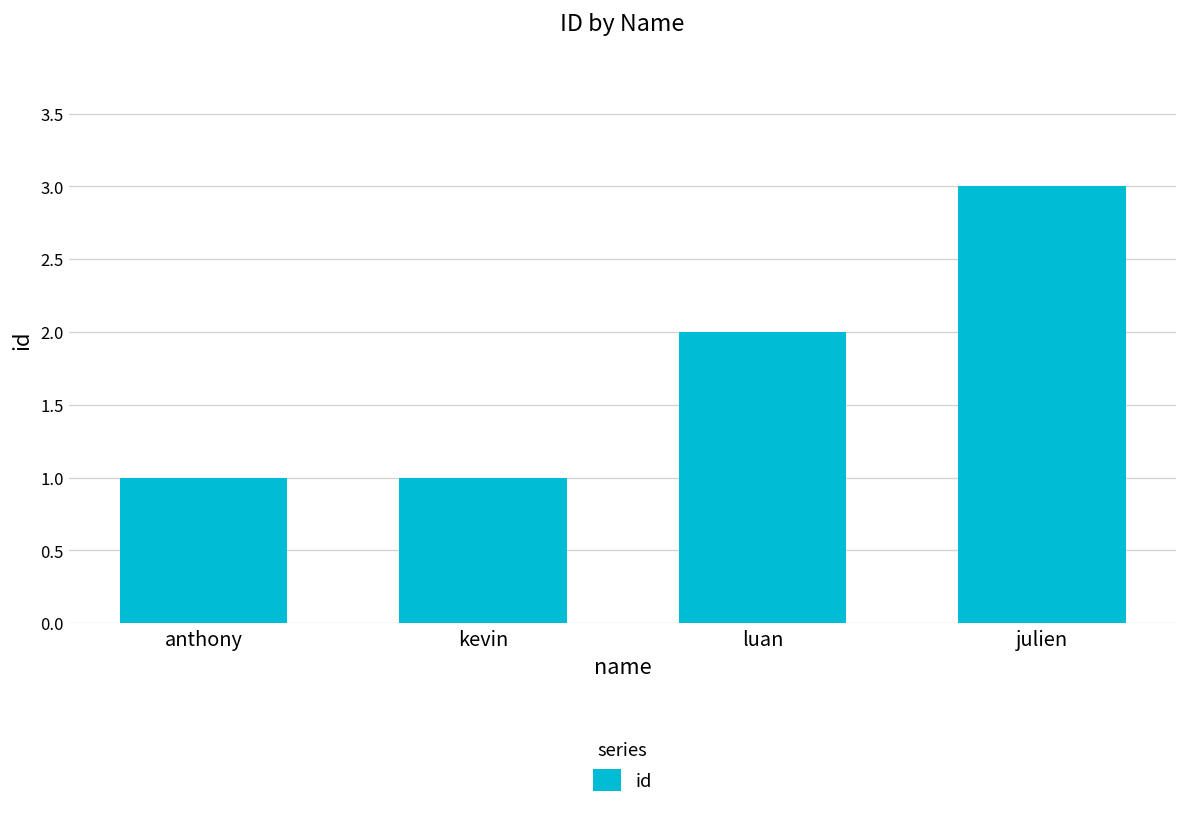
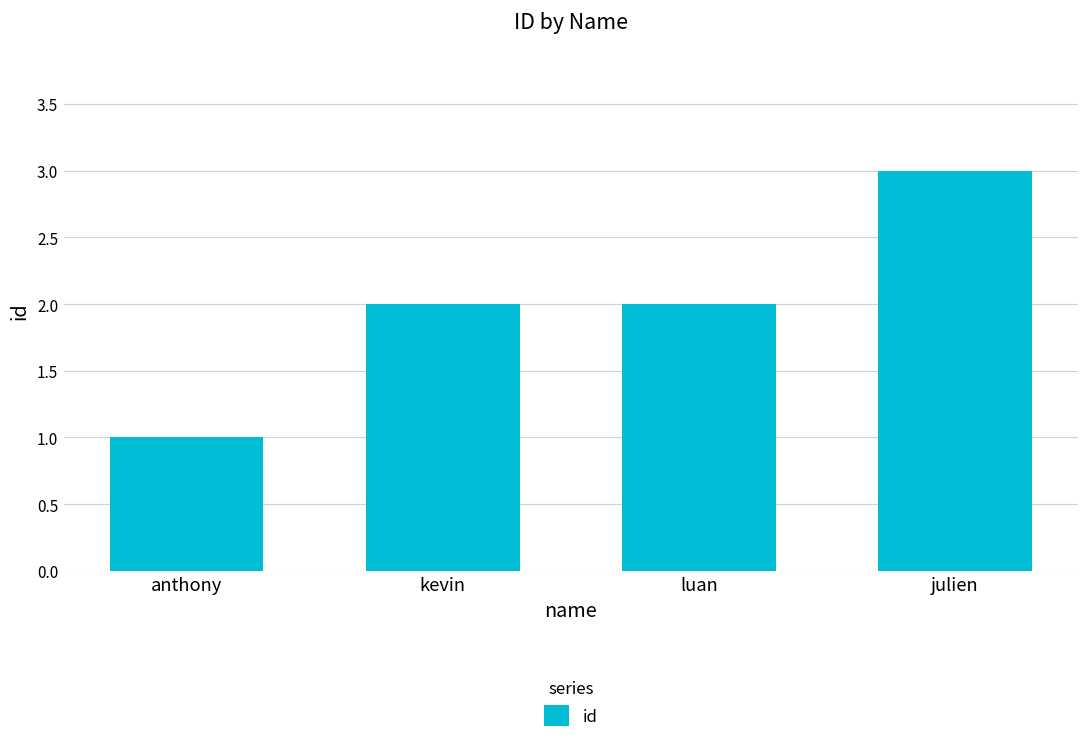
kevin: 1 -> 2
